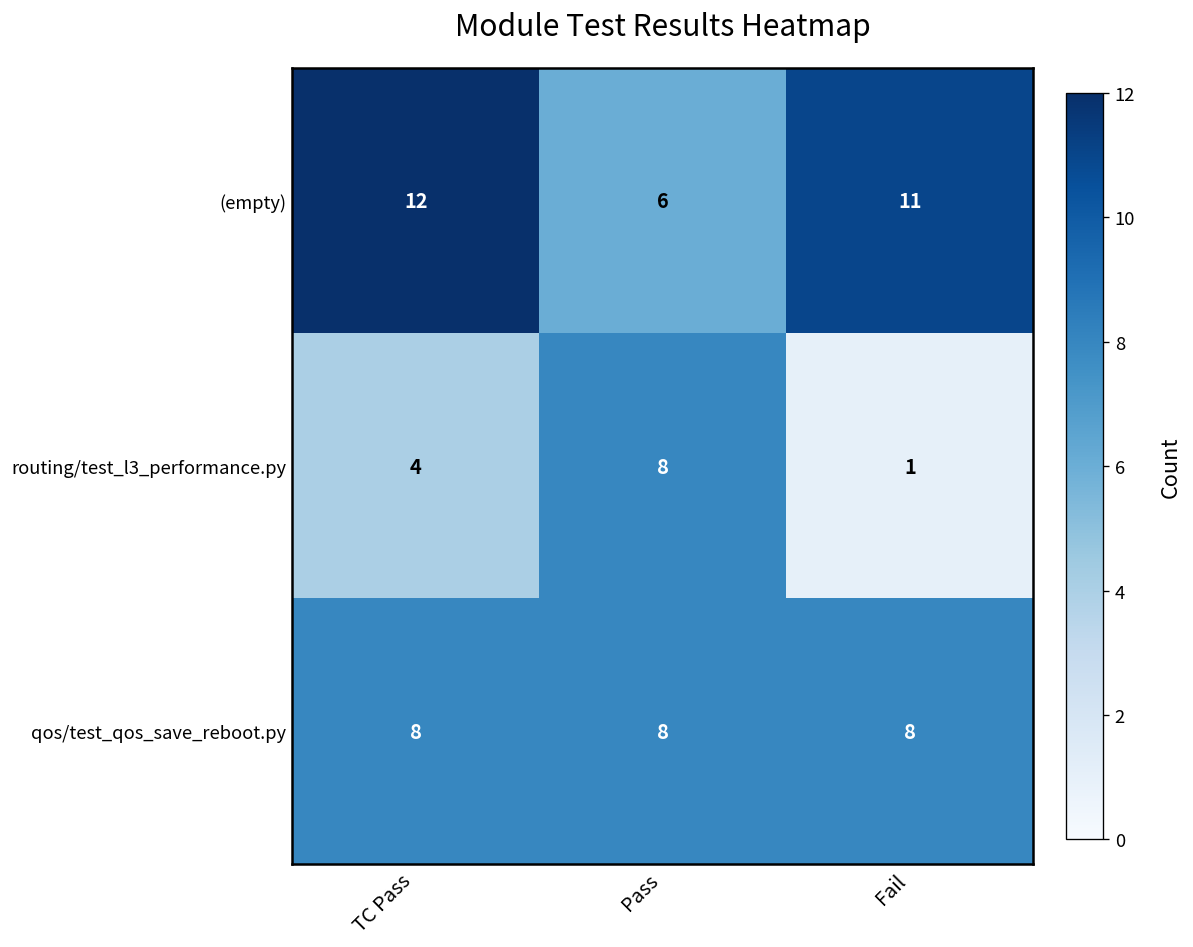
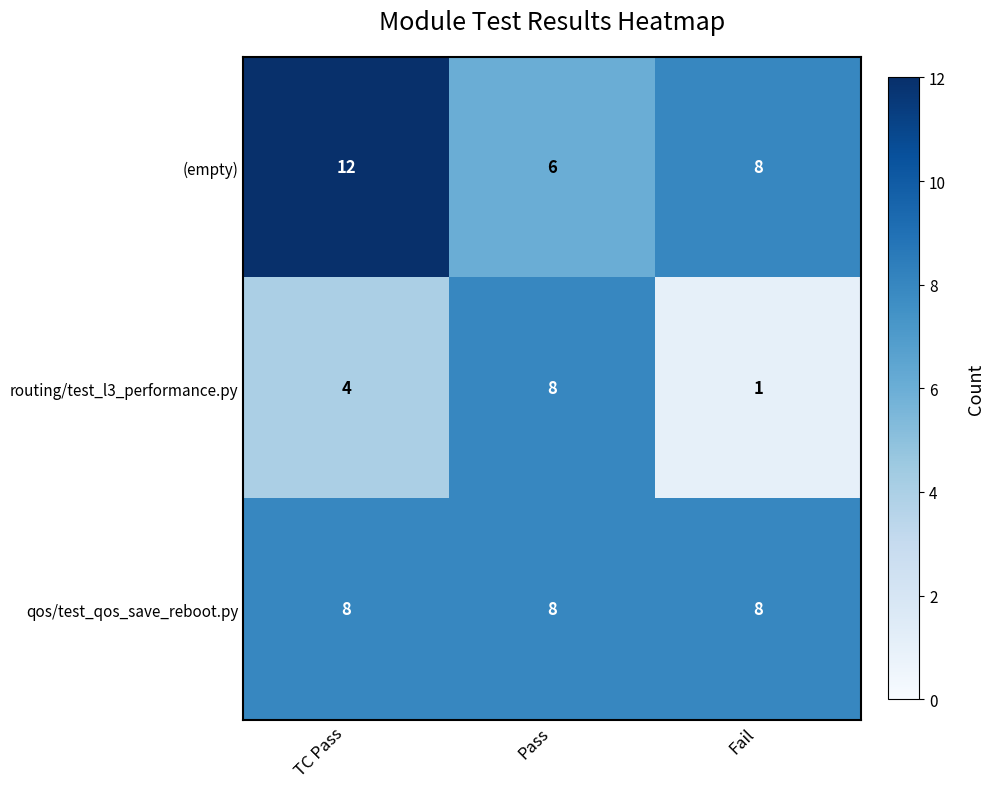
(empty), Fail: 11 -> 8
